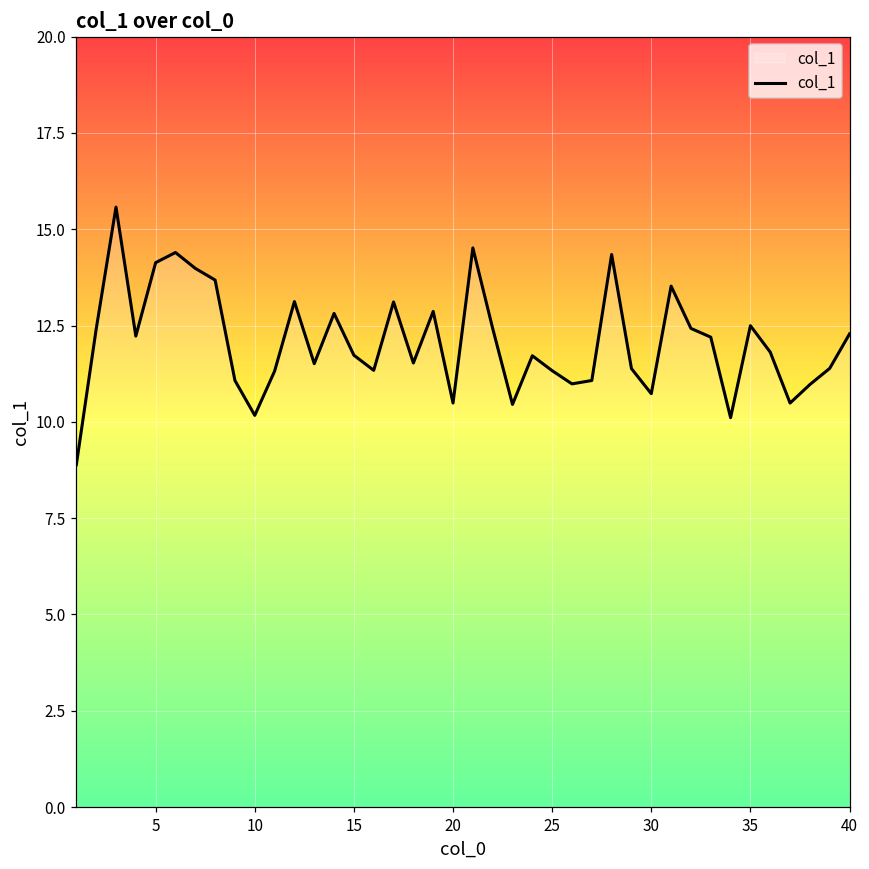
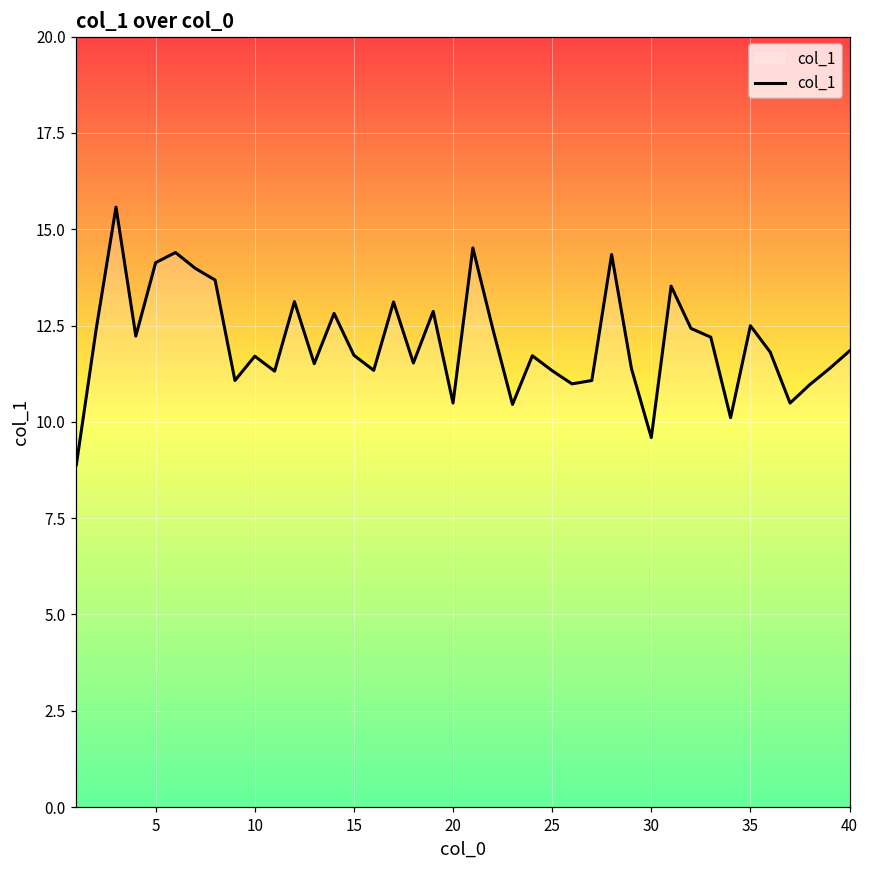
10: 10.2 -> 11.7
30: 10.7 -> 9.6
40: 12.3 -> 11.8
